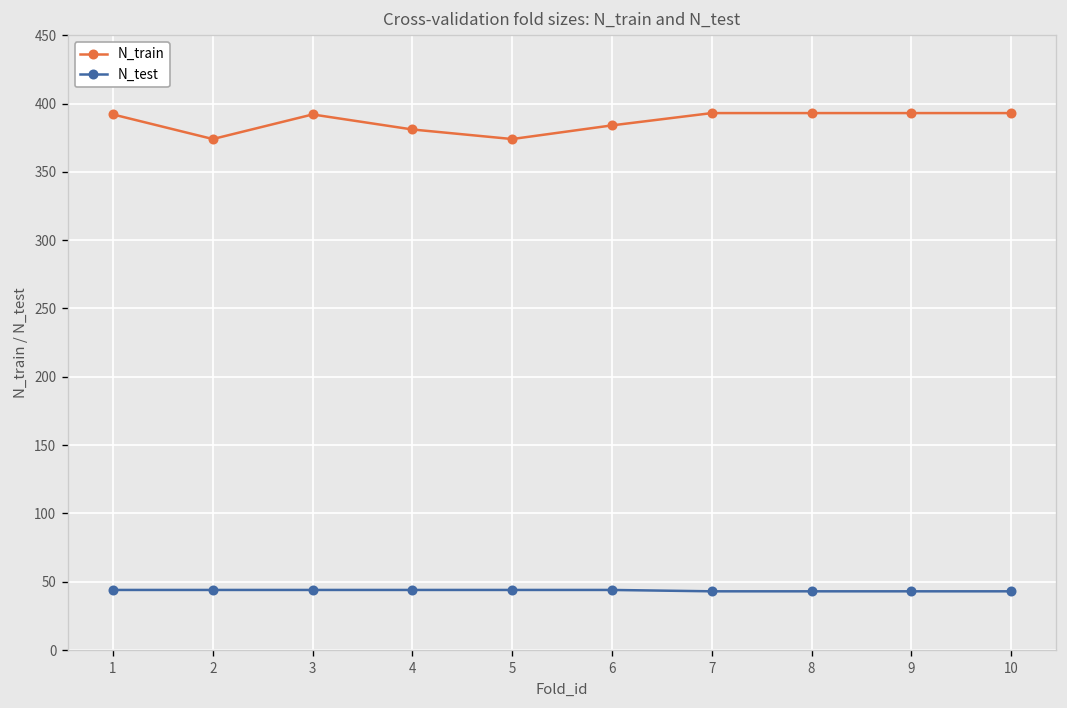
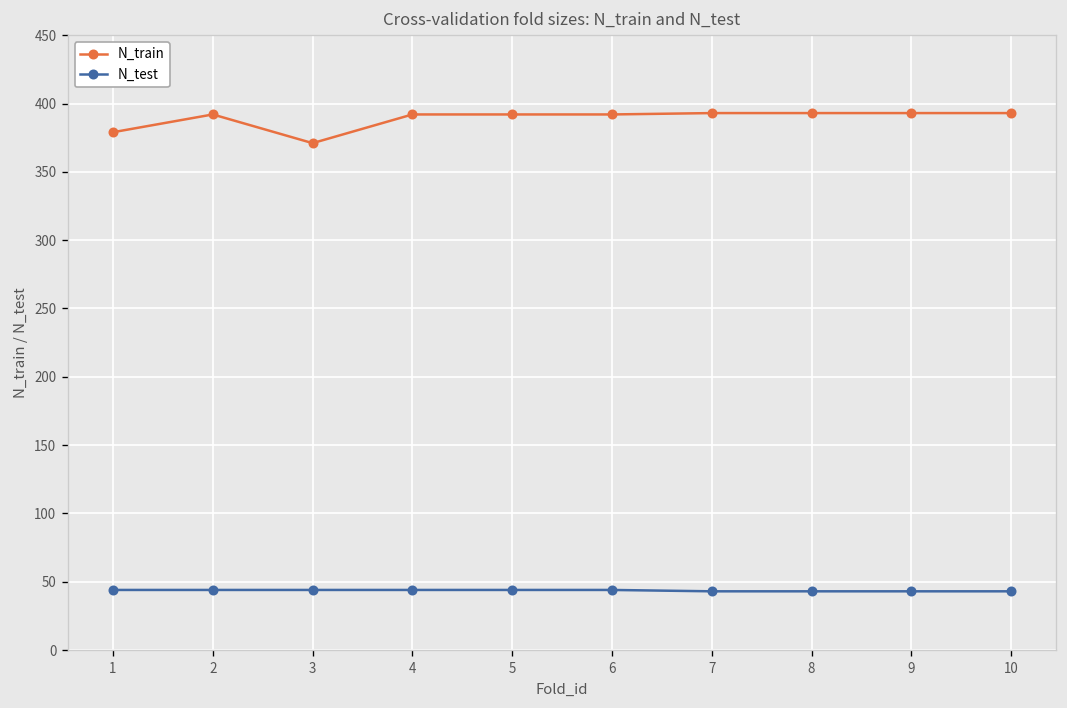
N_train, 1: 392 -> 379
N_train, 2: 374 -> 392
N_train, 3: 392 -> 371
N_train, 4: 381 -> 392
N_train, 5: 374 -> 392
N_train, 6: 384 -> 392
